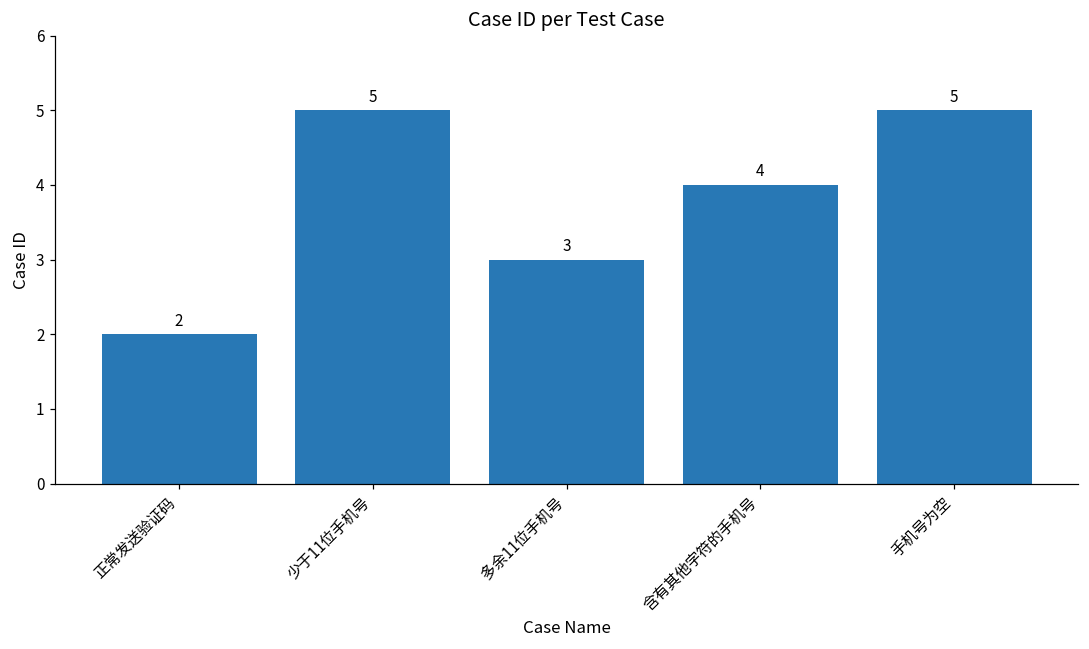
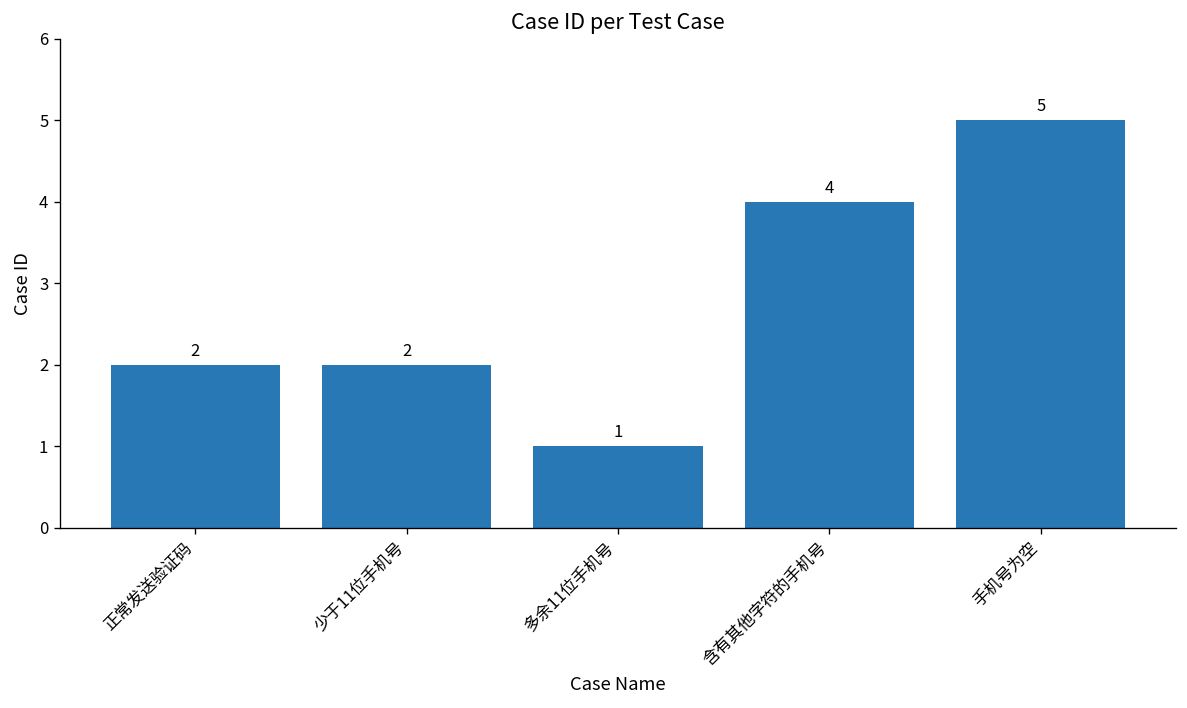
少于11位手机号: 5 -> 2
多余11位手机号: 3 -> 1
